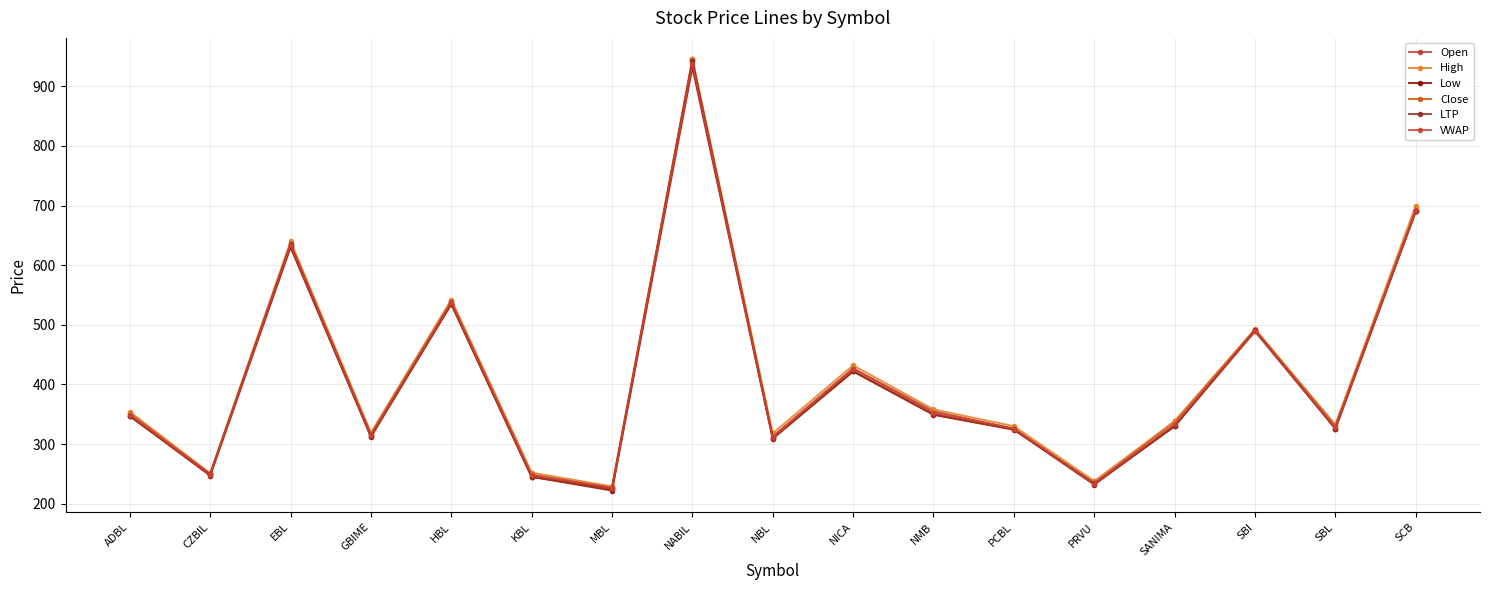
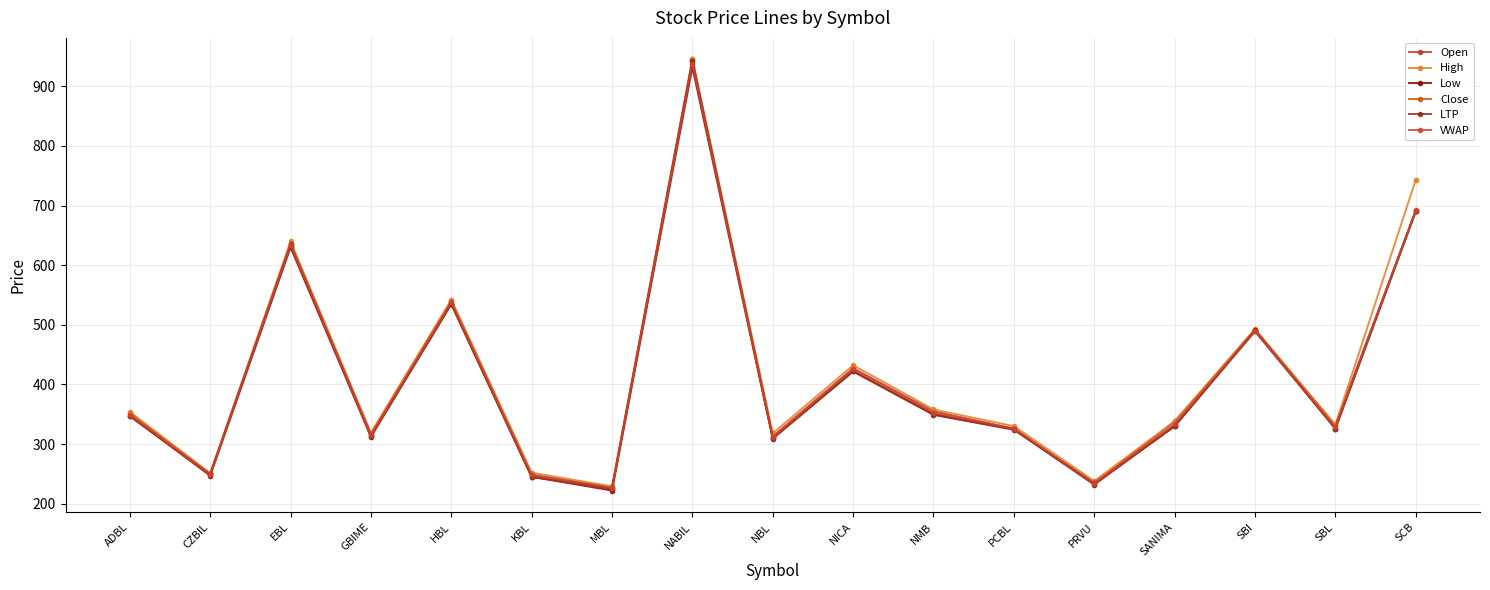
High, SCB: 700 -> 740
